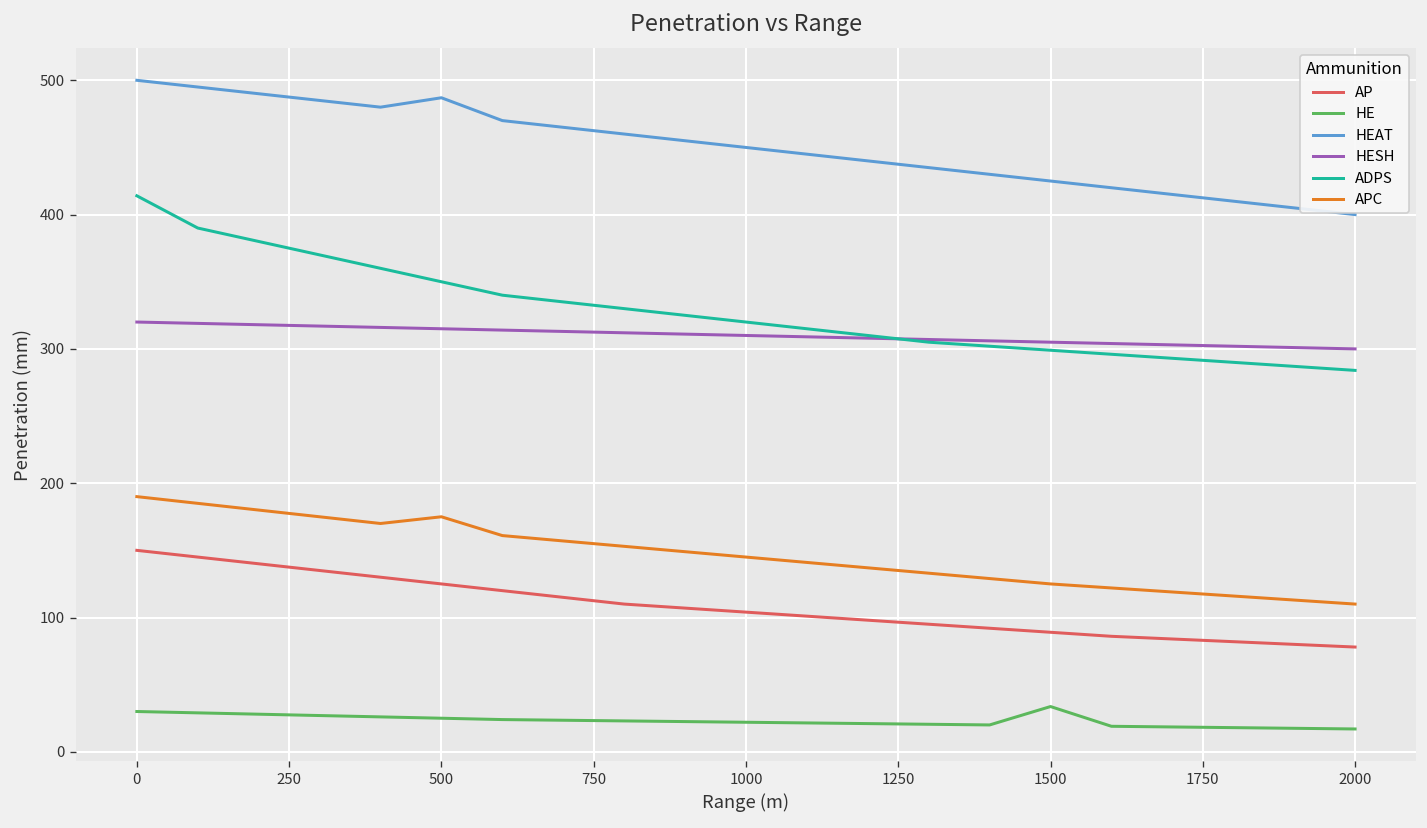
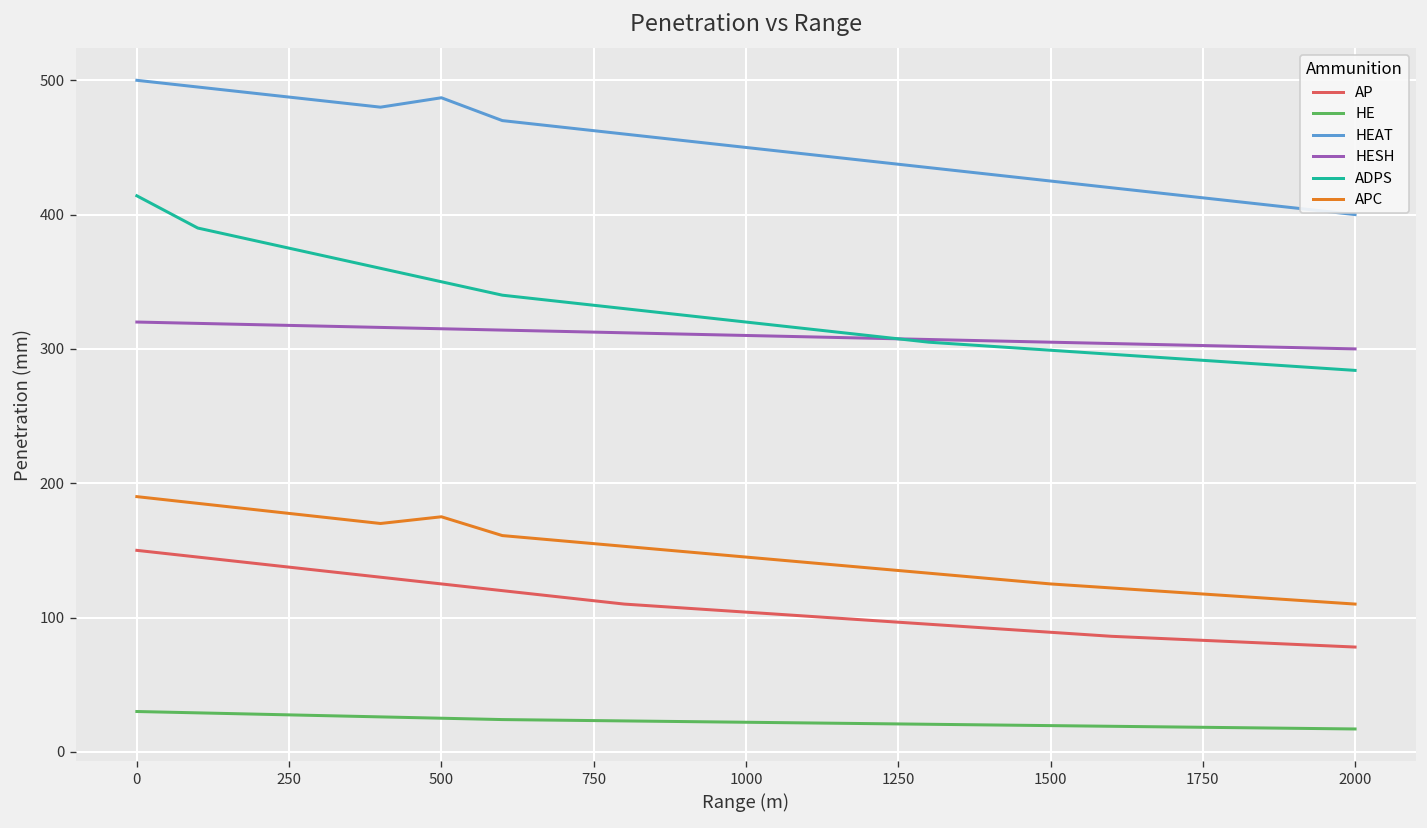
HE, 1500: 34 -> 20
